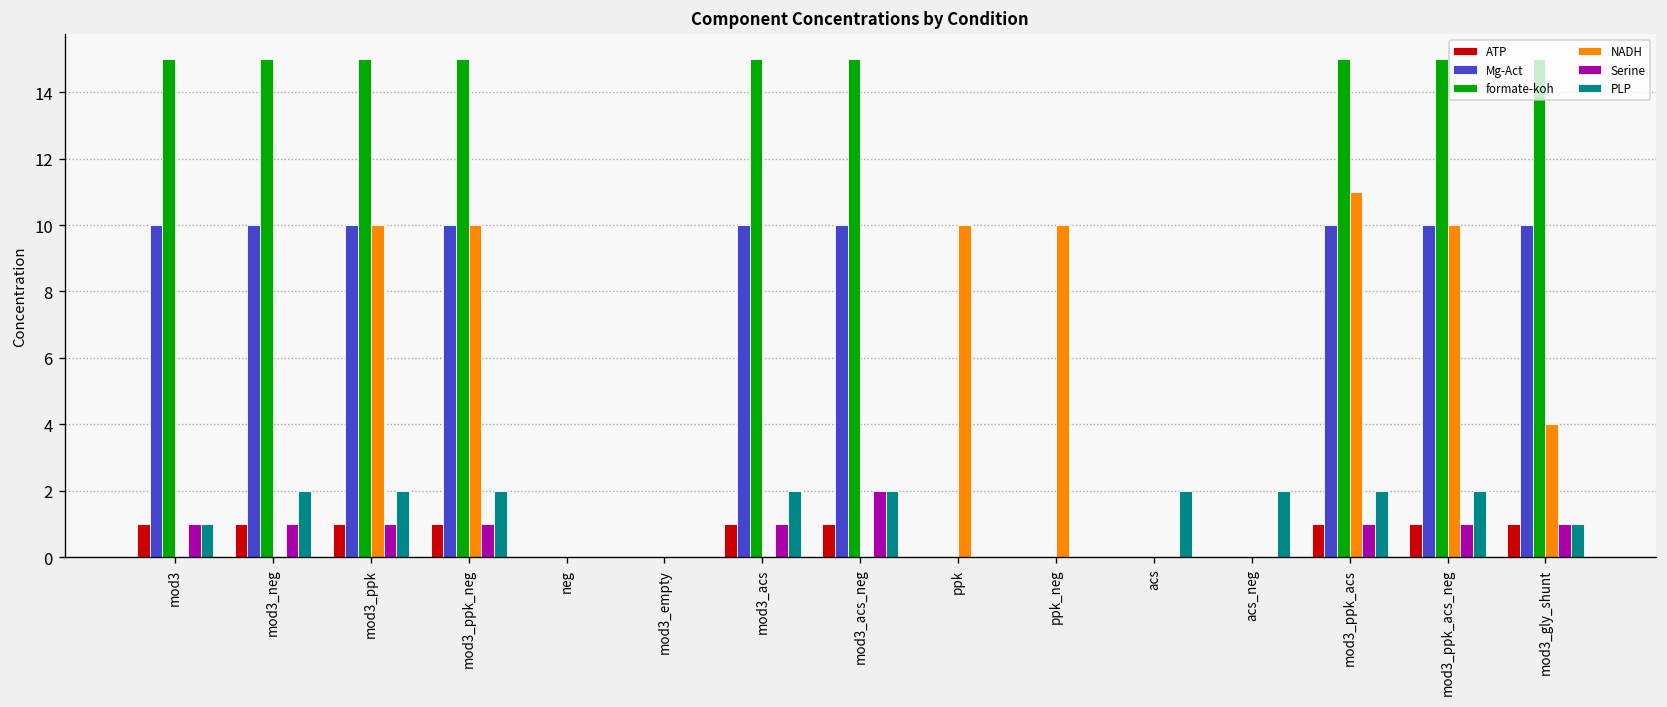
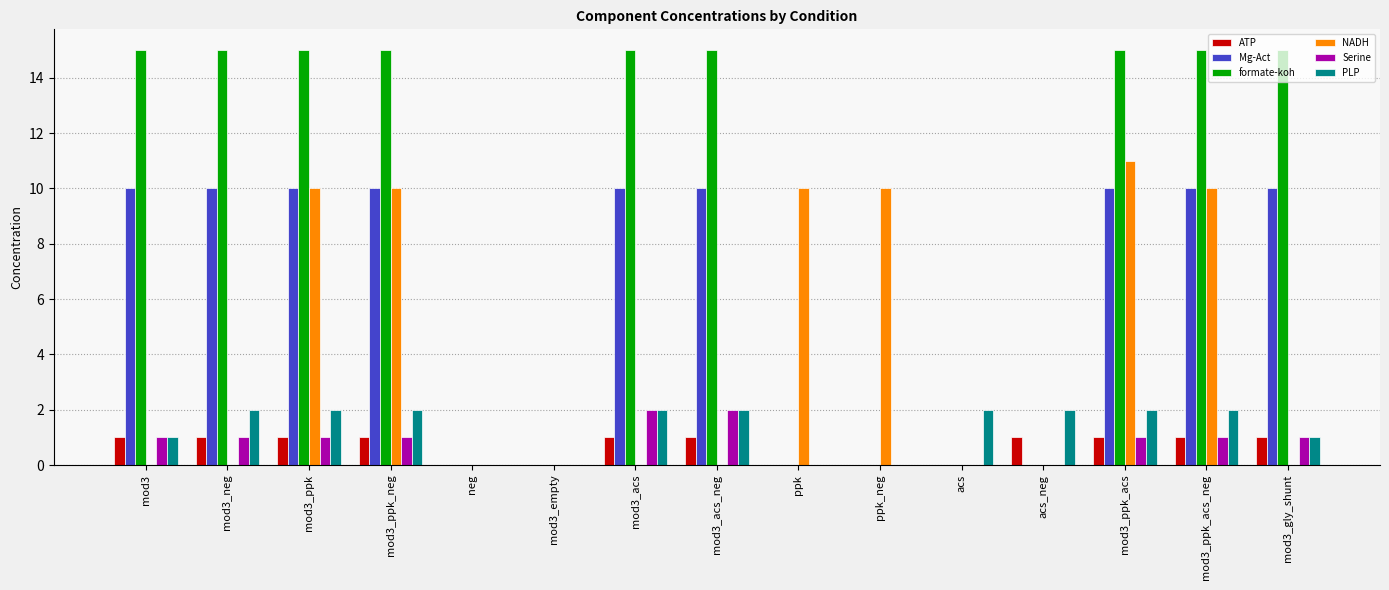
Serine, mod3_acs: 1 -> 2
ATP, acs_neg: 0 -> 1
NADH, mod3_gly_shunt: 4 -> 0
